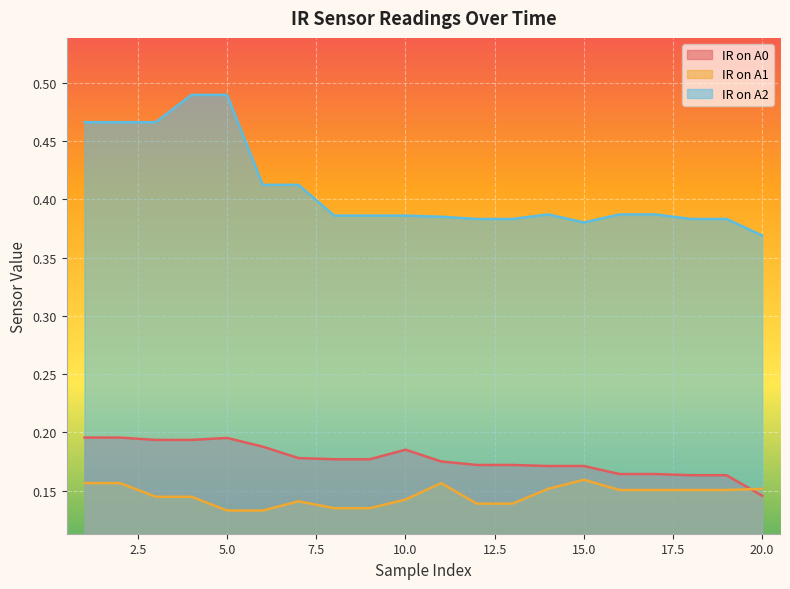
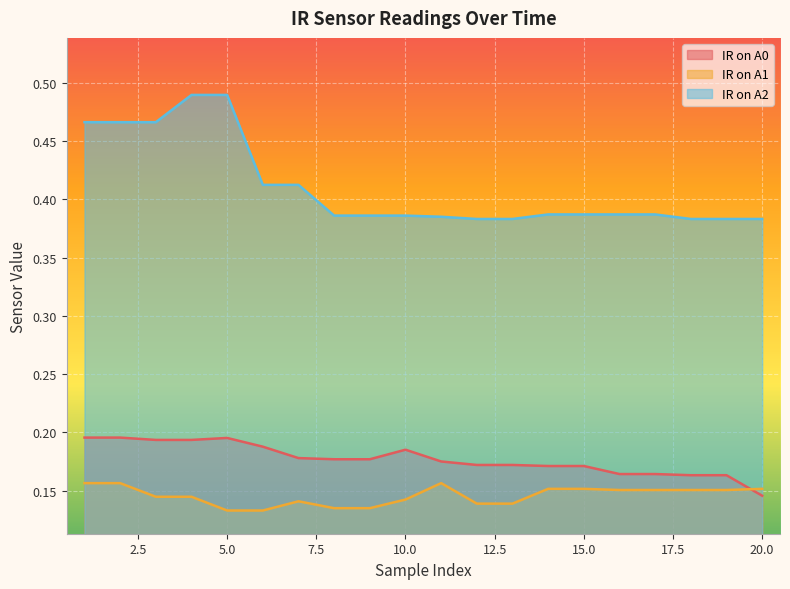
IR on A1, 15.0: 0.159 -> 0.152
IR on A2, 15.0: 0.380 -> 0.387
IR on A2, 20.0: 0.369 -> 0.383
